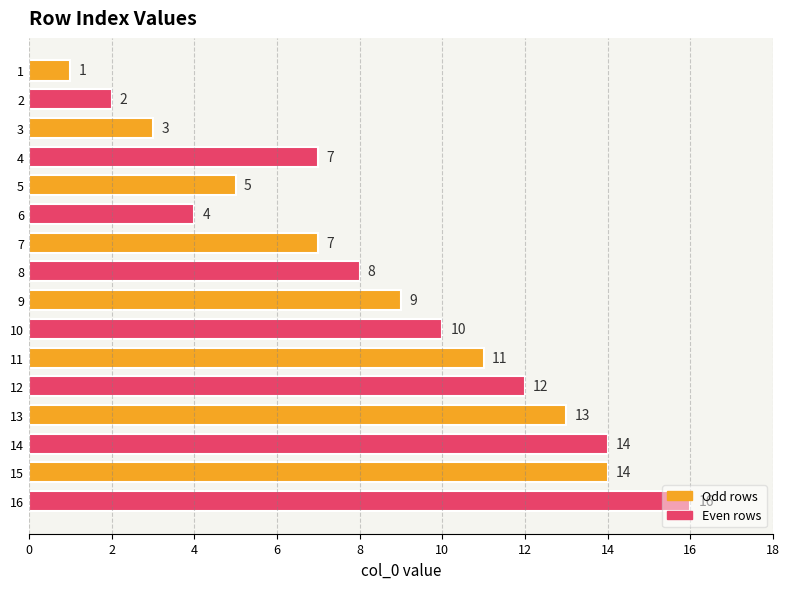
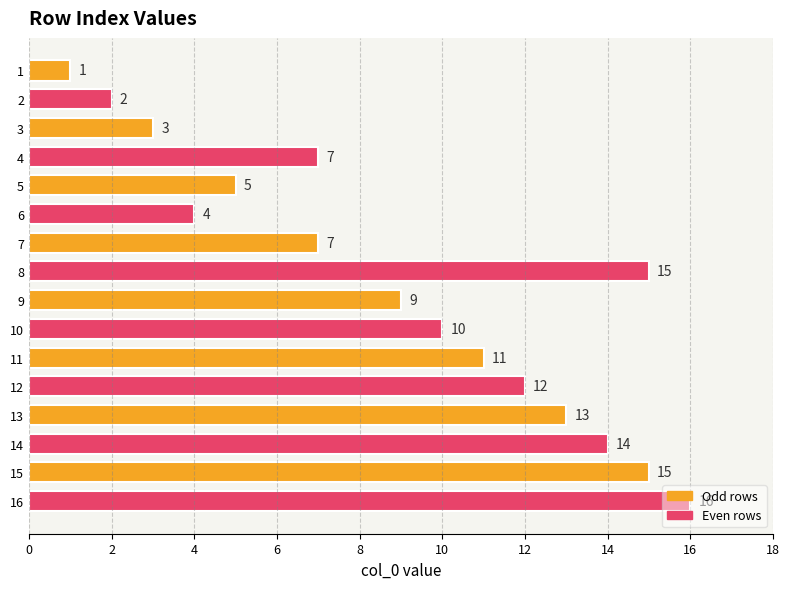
8: 8 -> 15
15: 14 -> 15
